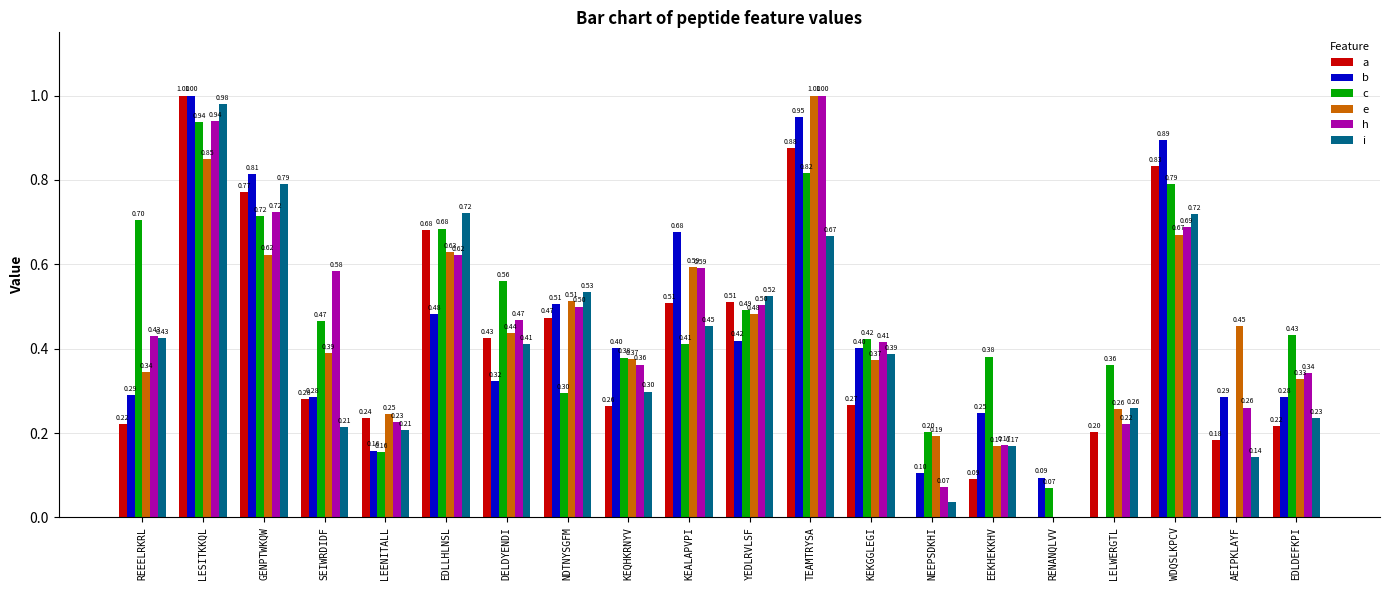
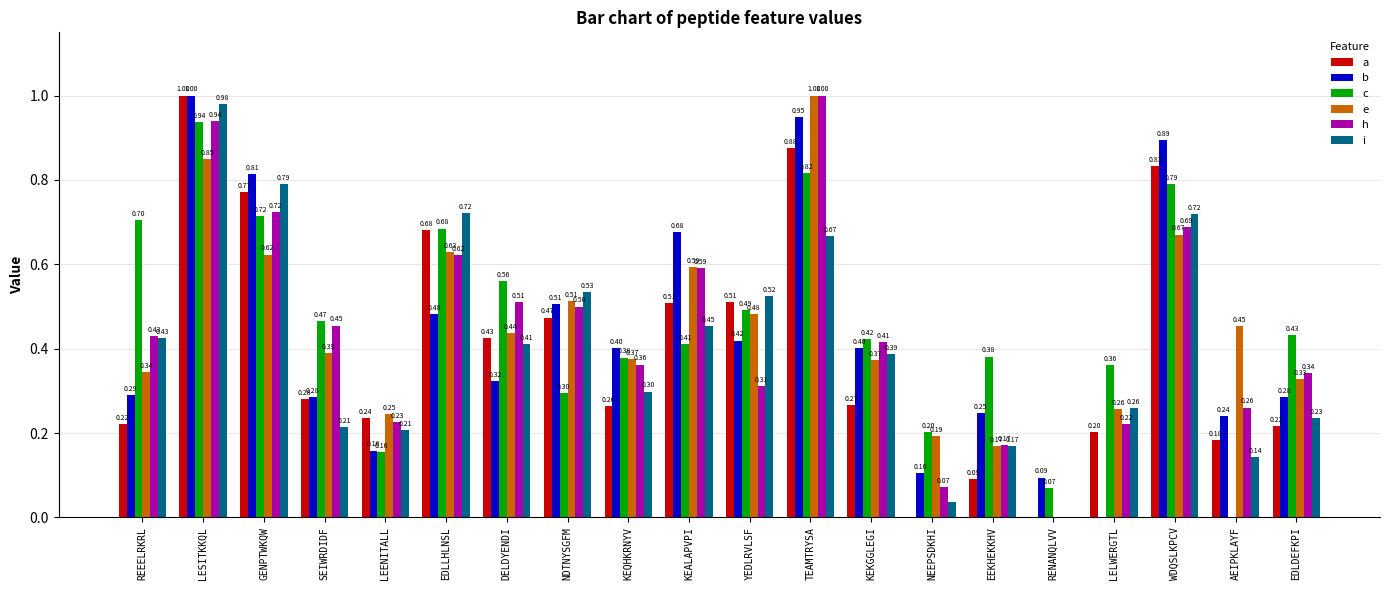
h, SEIWRDIDF: 0.58 -> 0.45
h, DELDYENDI: 0.47 -> 0.51
h, YEDLRVLSF: 0.50 -> 0.31
b, AEIPKLAYF: 0.29 -> 0.24
